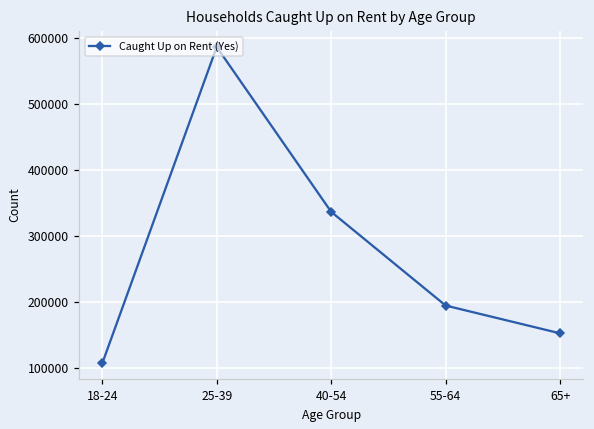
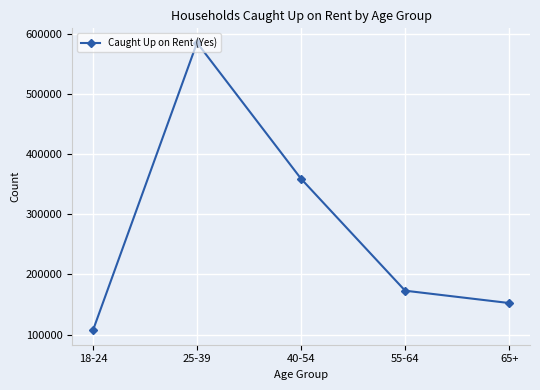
40-54: 340000 -> 360000
55-64: 190000 -> 170000
